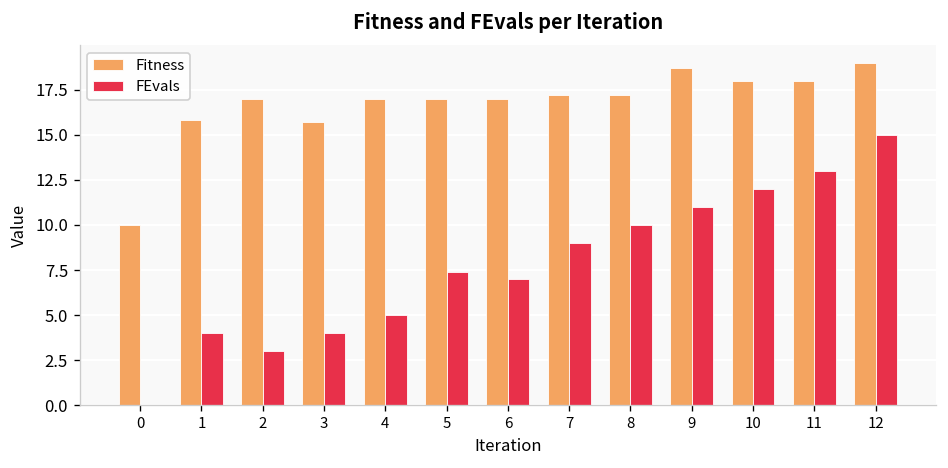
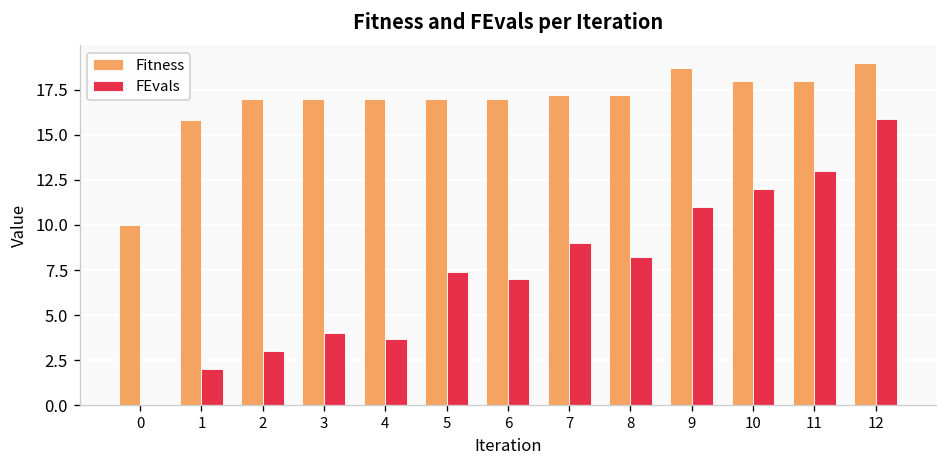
FEvals, 1: 4 -> 2
Fitness, 3: 15.7 -> 17.0
FEvals, 4: 5.0 -> 3.7
FEvals, 8: 10.0 -> 8.2
FEvals, 12: 15.0 -> 15.9
